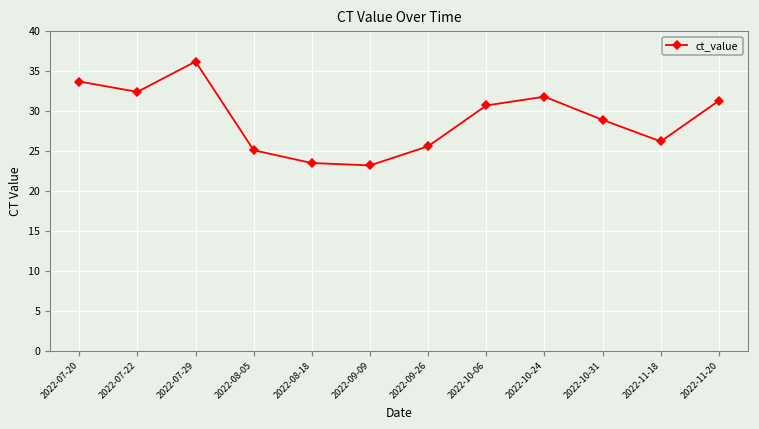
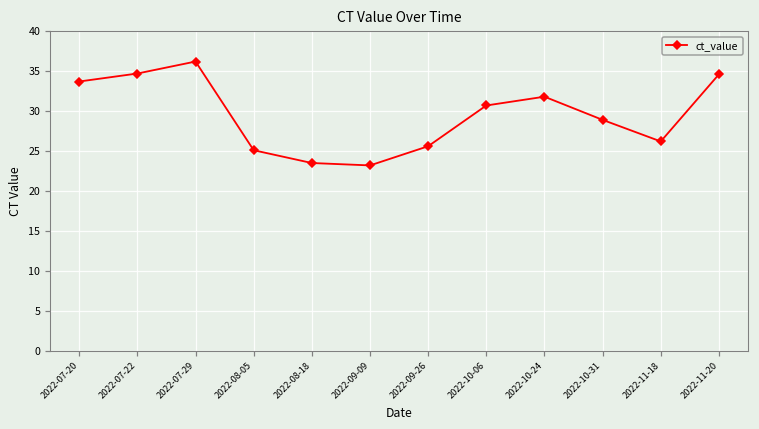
2022-07-22: 32 -> 35
2022-11-20: 31 -> 35
